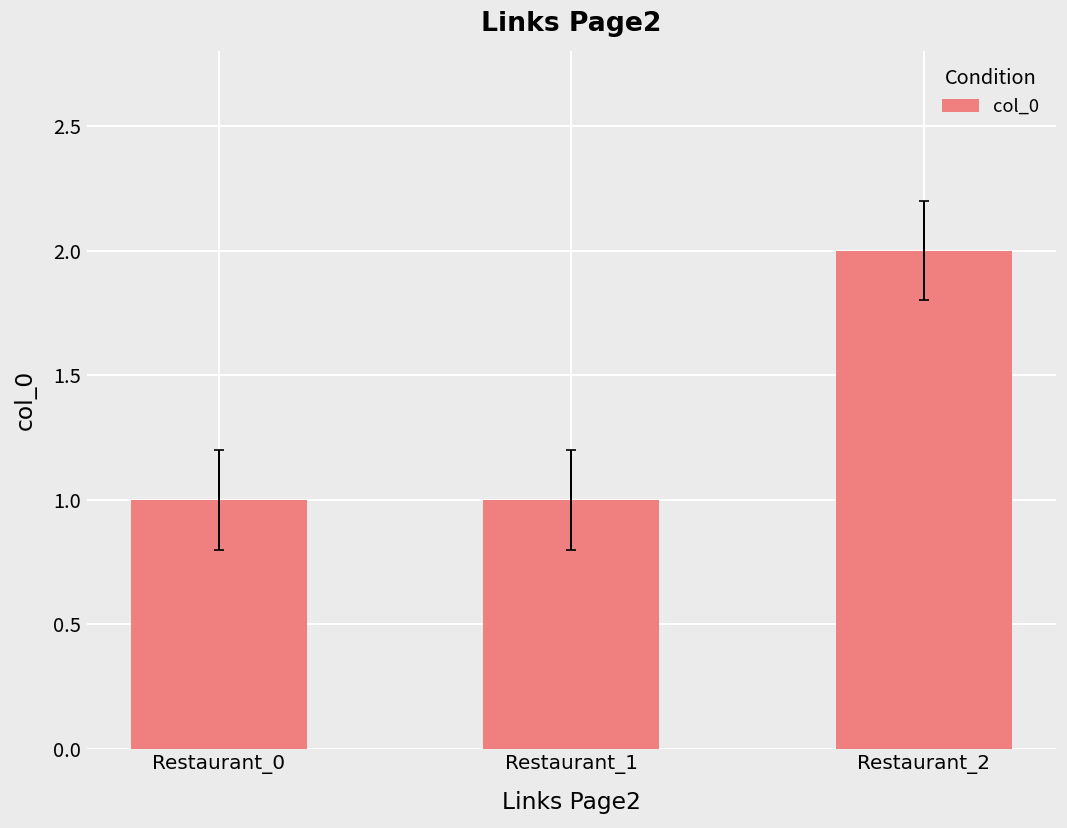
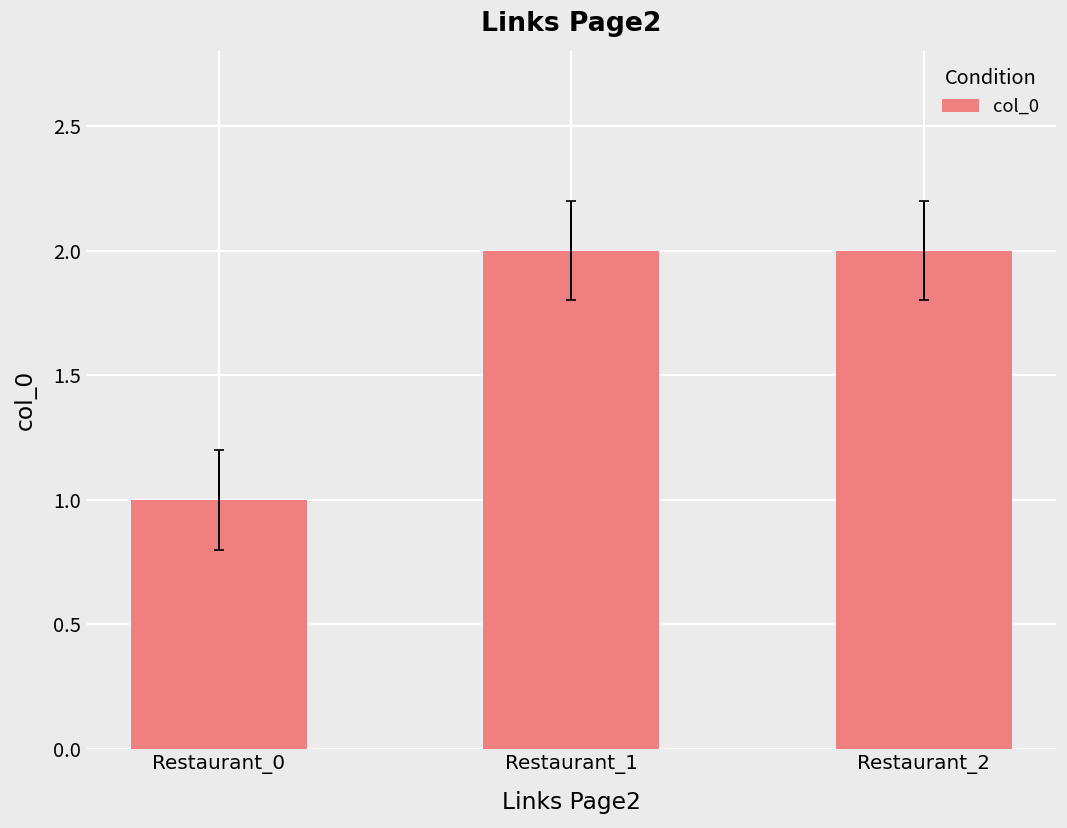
col_0, Restaurant_1: 1 -> 2
